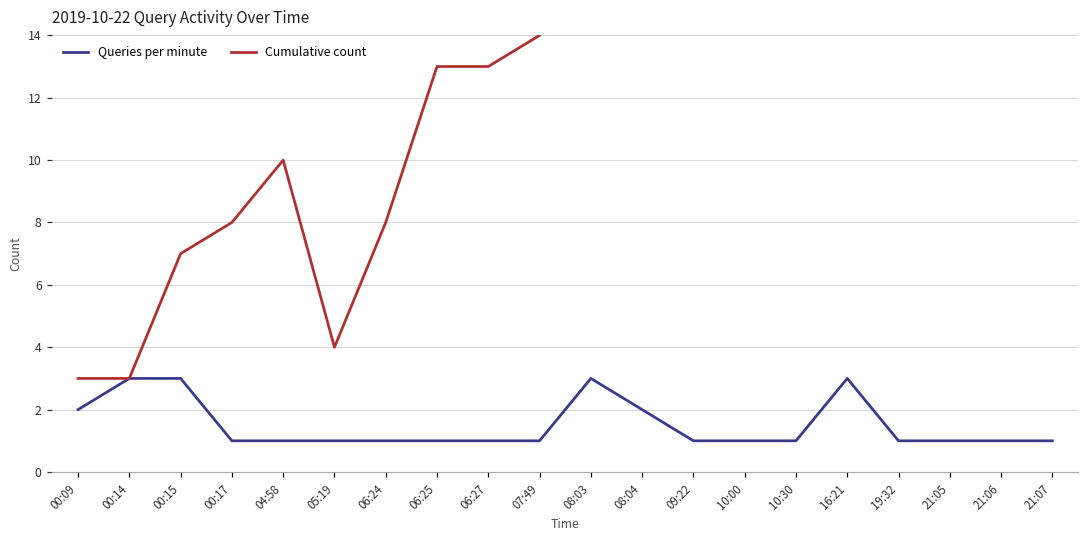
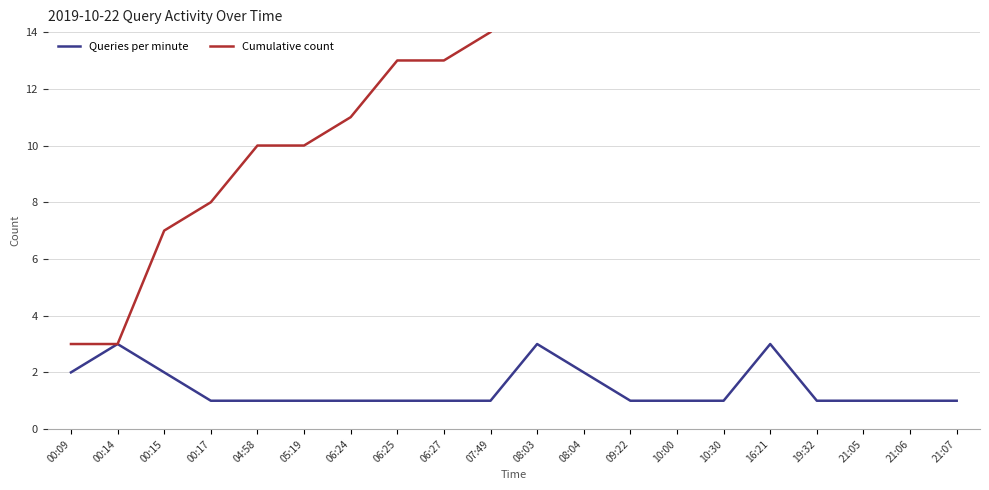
Queries per minute, 00:15: 3 -> 2
Cumulative count, 05:19: 4 -> 10
Cumulative count, 06:24: 8 -> 11
